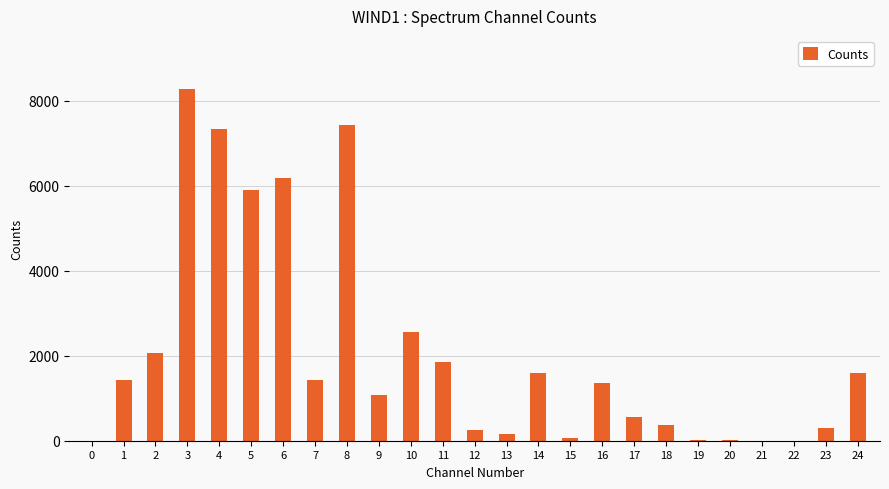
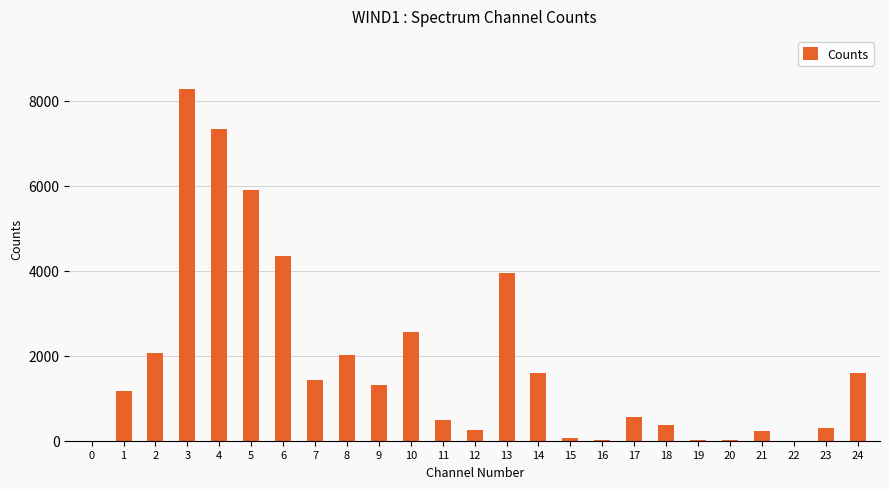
1: 1400 -> 1200
6: 6200 -> 4400
8: 7400 -> 2000
9: 1100 -> 1300
11: 1800 -> 500
13: 200 -> 4000
16: 1400 -> 0
21: 0 -> 200
